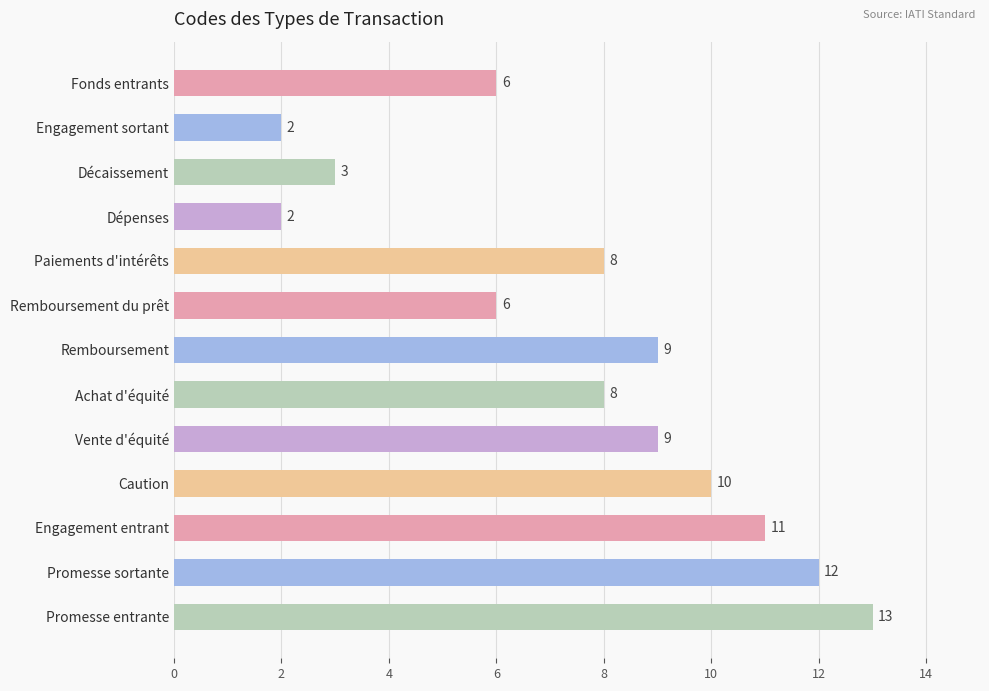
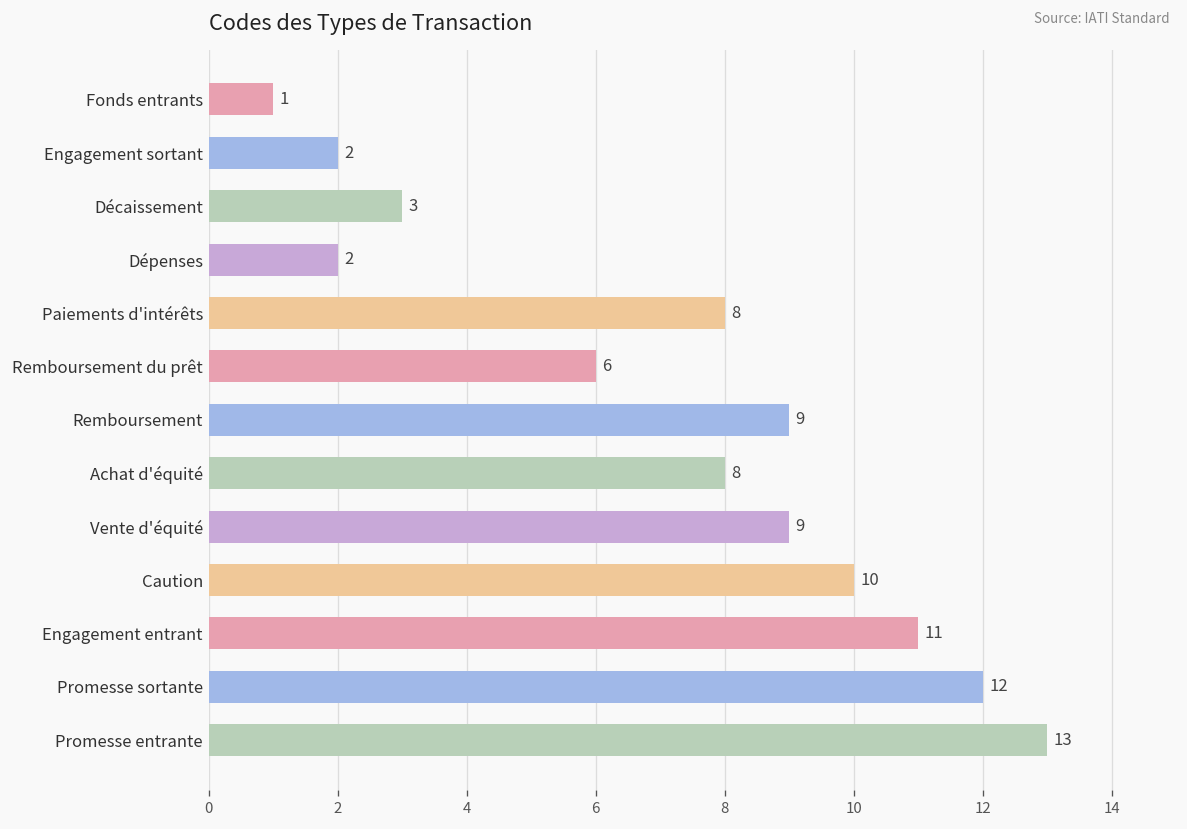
Fonds entrants: 6 -> 1
